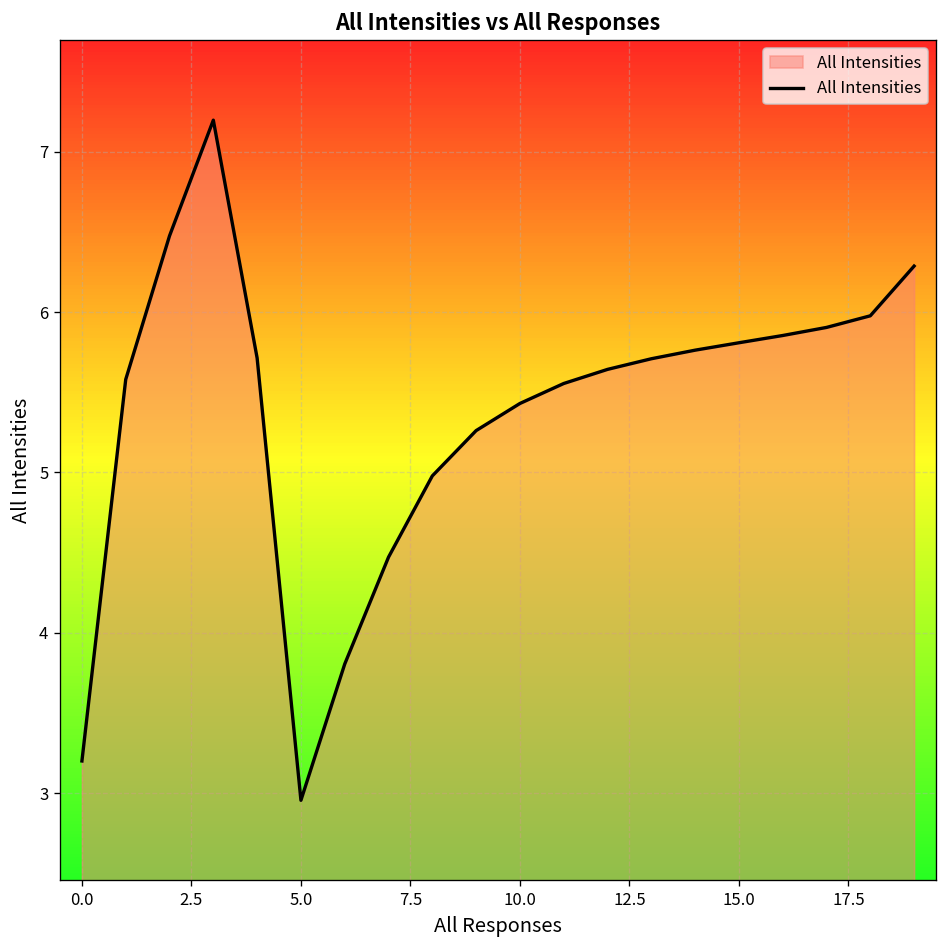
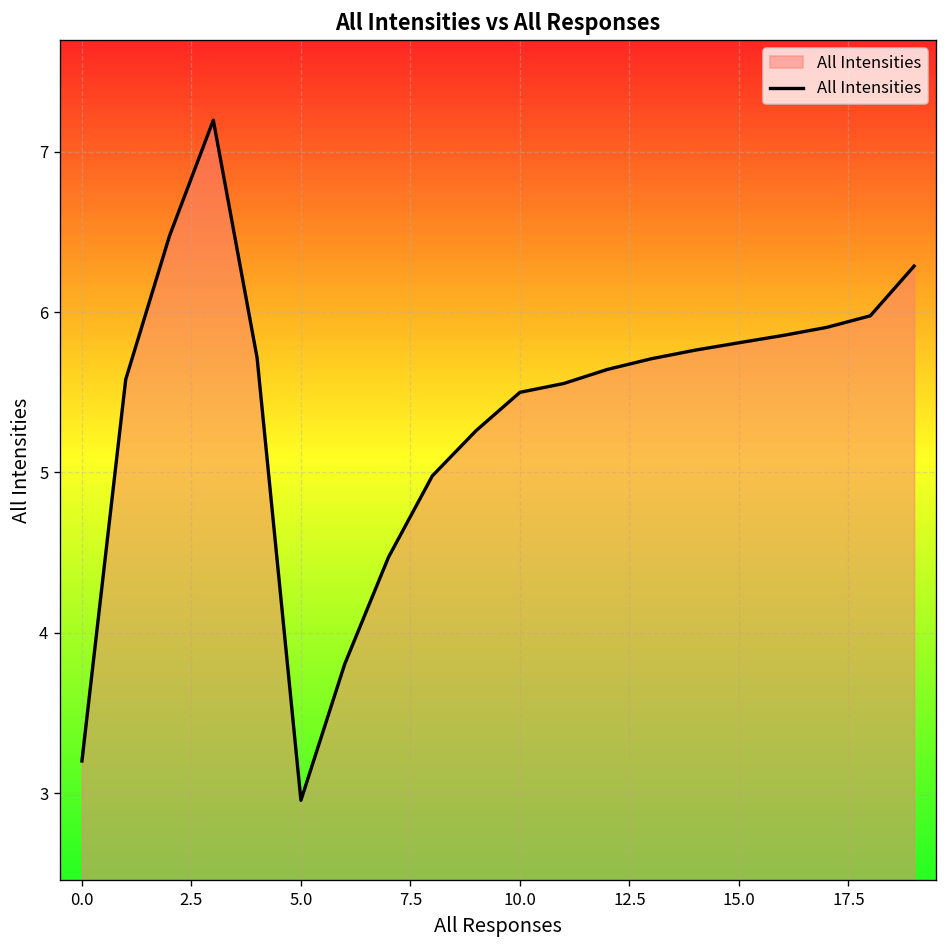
10.0: 5.43 -> 5.50
